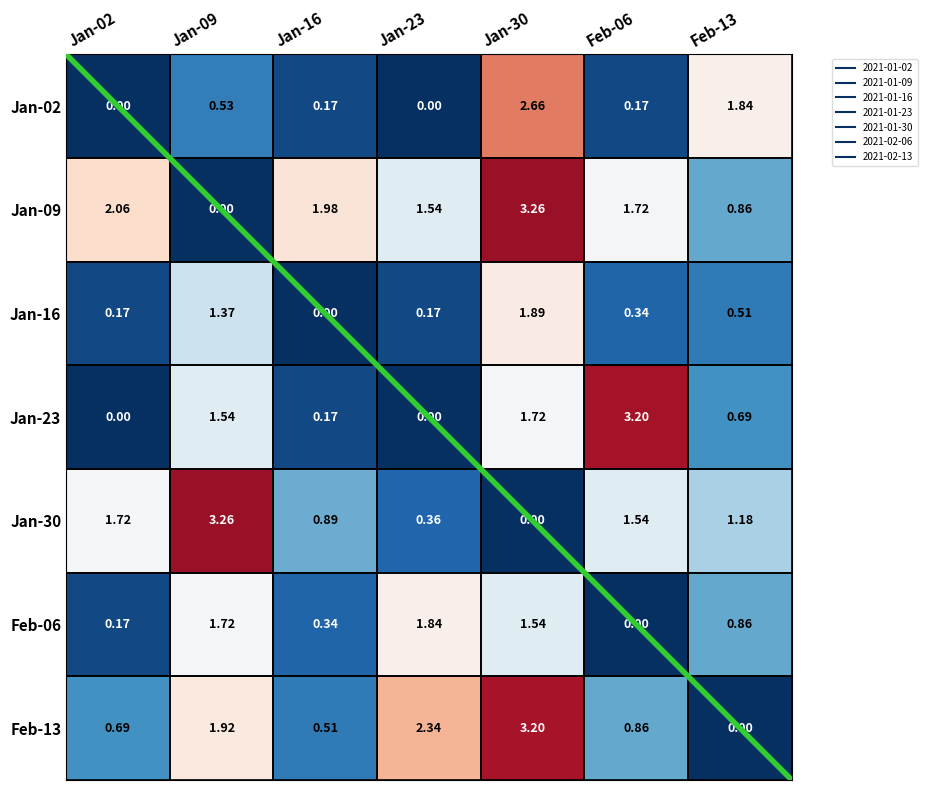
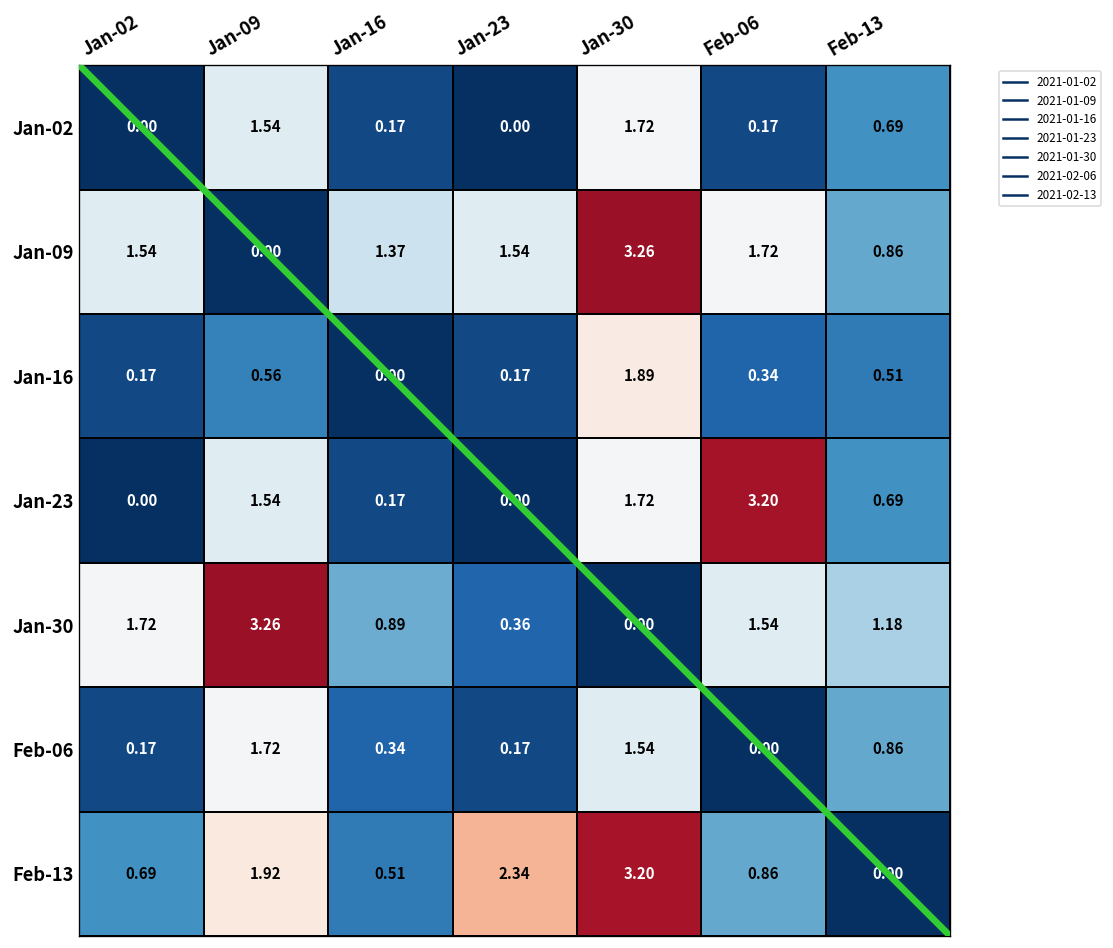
Jan-02, Jan-09: 0.53 -> 1.54
Jan-02, Jan-30: 2.66 -> 1.72
Jan-02, Feb-13: 1.84 -> 0.69
Jan-09, Jan-02: 2.06 -> 1.54
Jan-09, Jan-16: 1.98 -> 1.37
Jan-16, Jan-09: 1.37 -> 0.56
Feb-06, Jan-23: 1.84 -> 0.17
